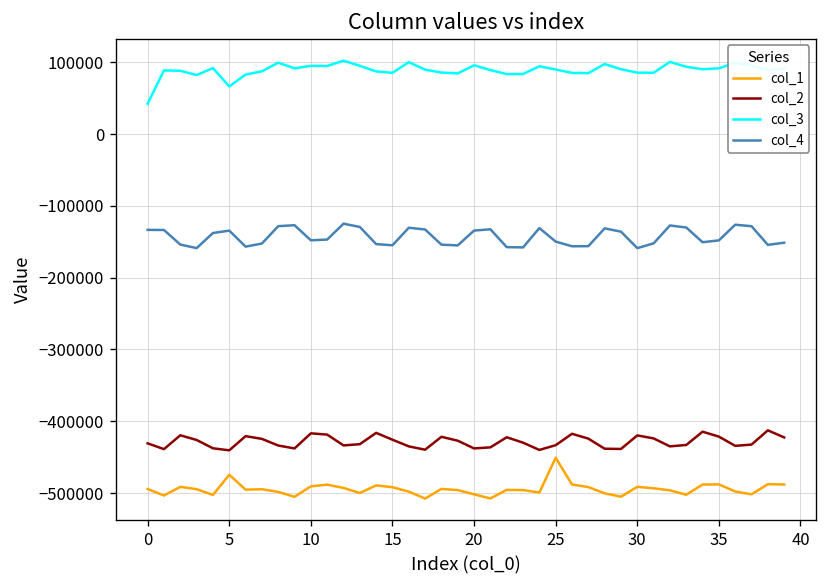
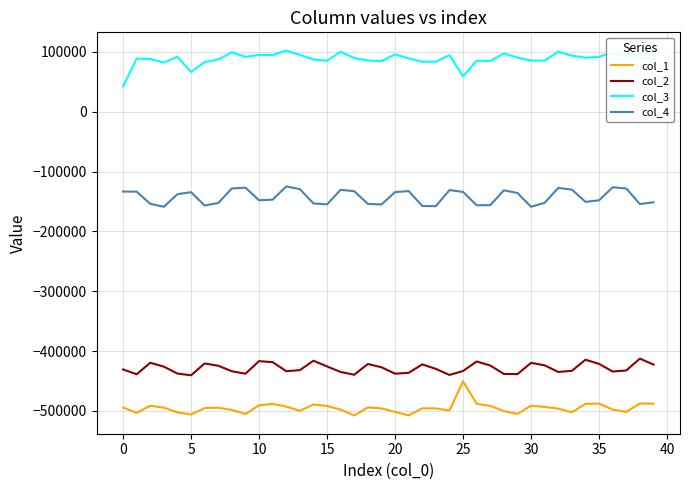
col_1, 5: -470000 -> -510000
col_3, 25: 90000 -> 60000
col_4, 25: -150000 -> -130000
